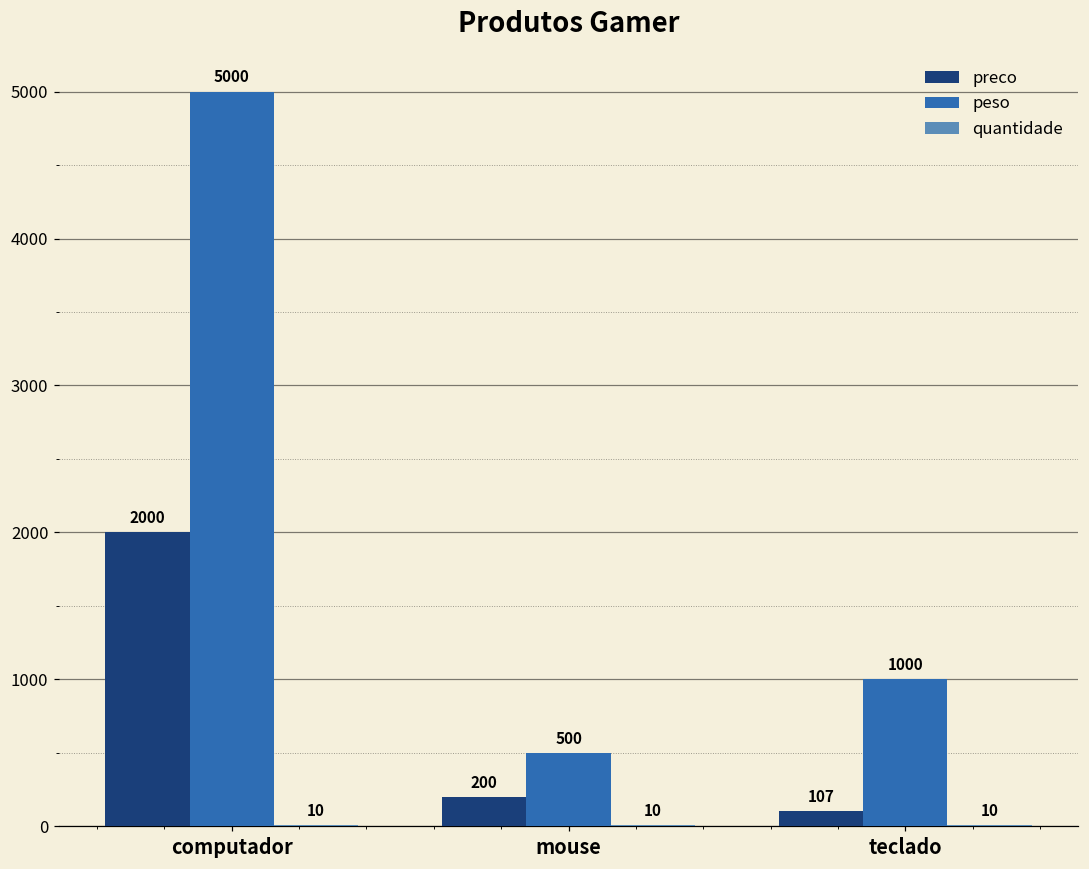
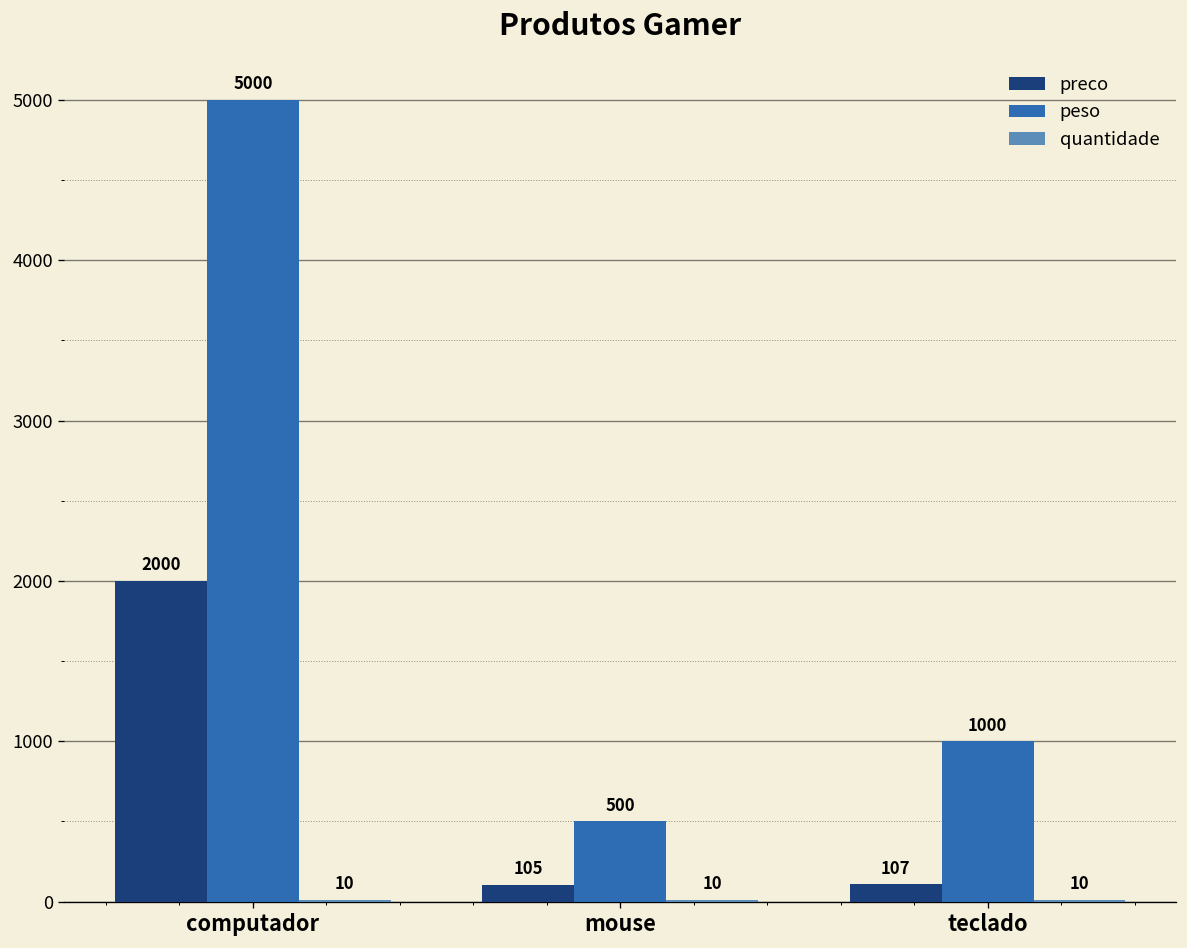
preco, mouse: 200 -> 105
